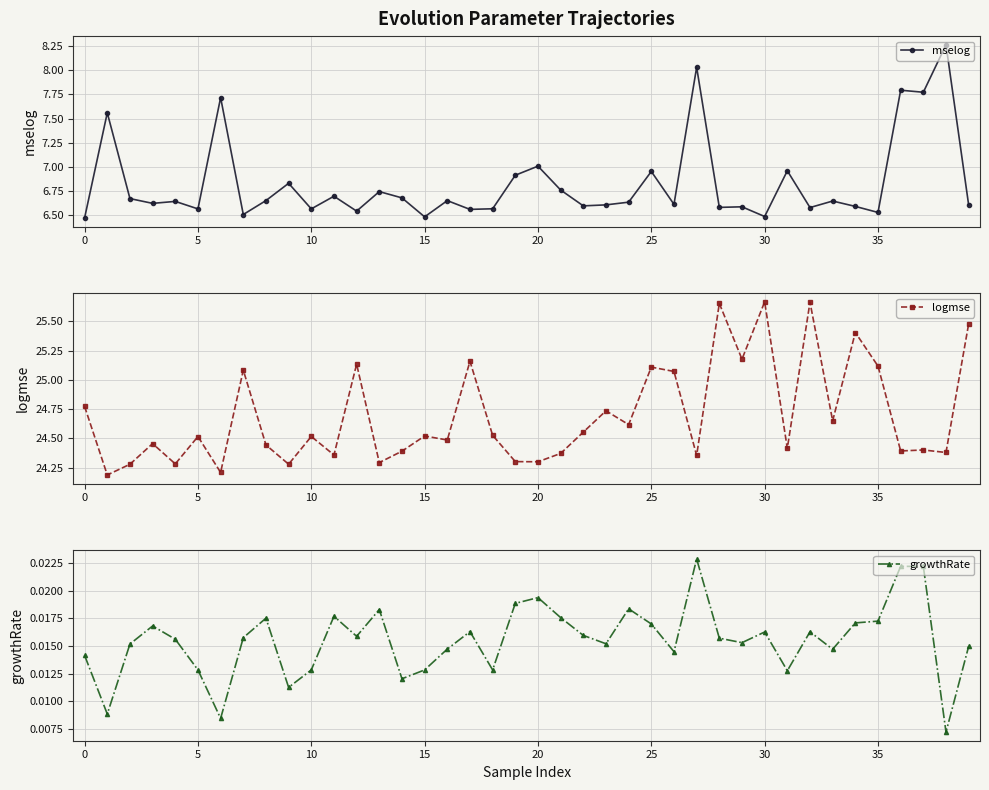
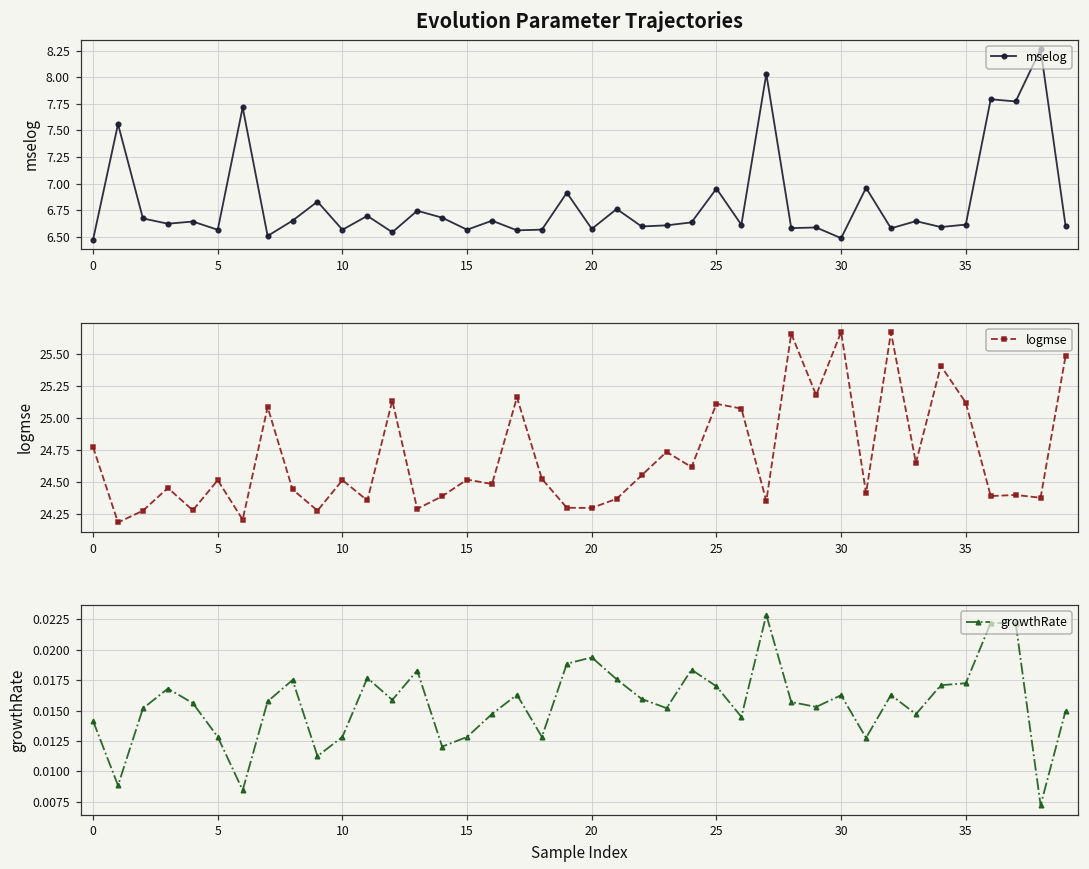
Evolution Parameter Trajectories, 15: 6.5 -> 6.6
Evolution Parameter Trajectories, 20: 7.0 -> 6.6
Evolution Parameter Trajectories, 35: 6.5 -> 6.6
